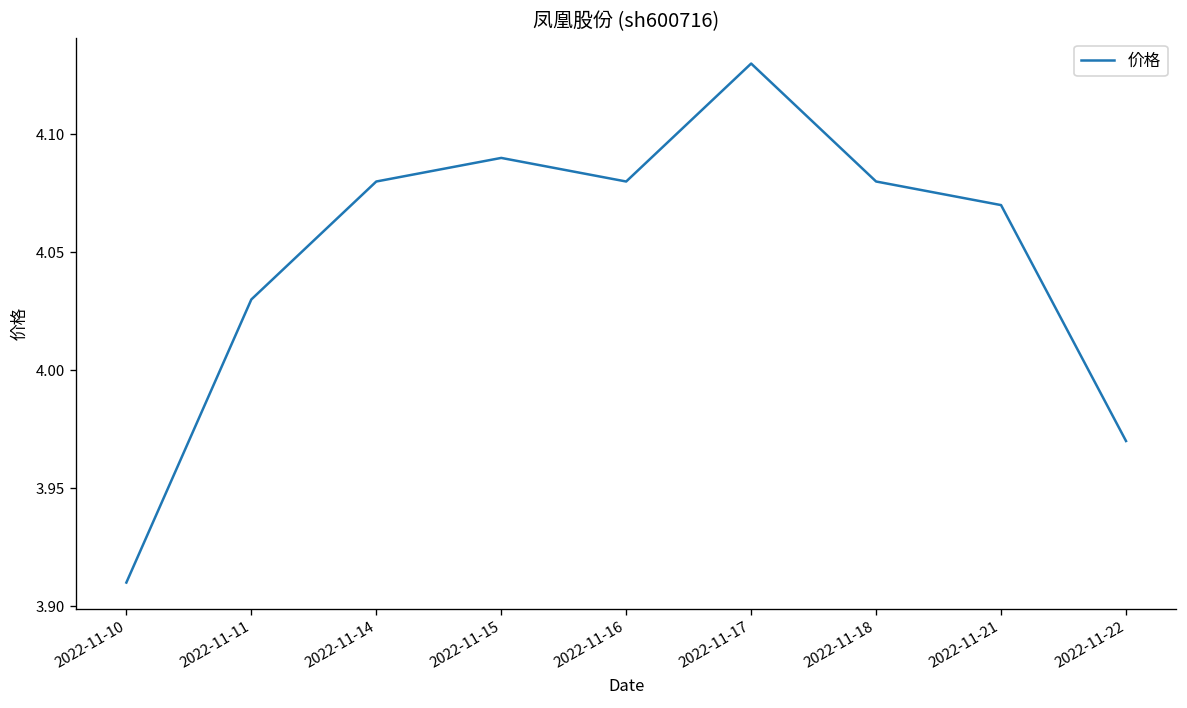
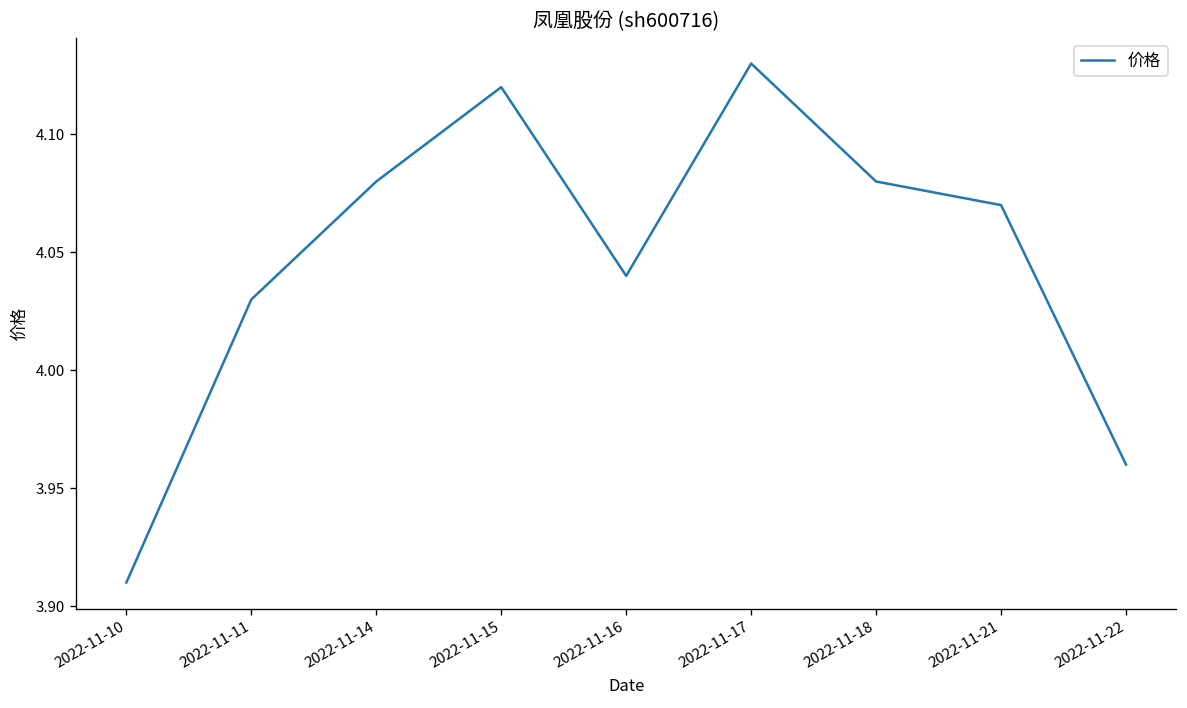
2022-11-15: 4.09 -> 4.12
2022-11-16: 4.08 -> 4.04
2022-11-22: 3.97 -> 3.96
